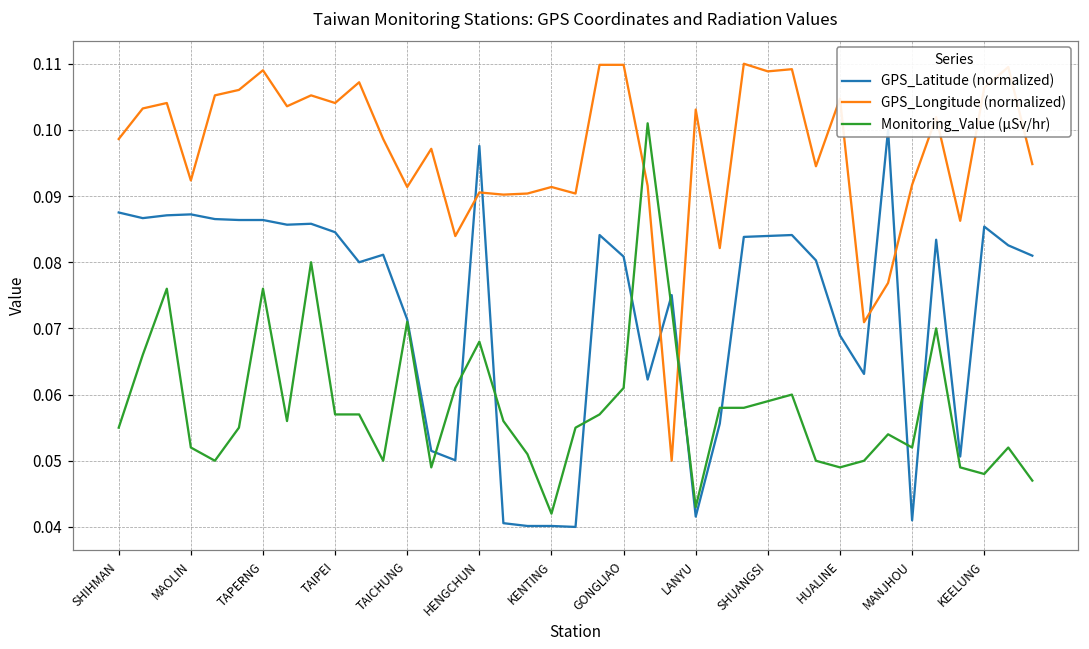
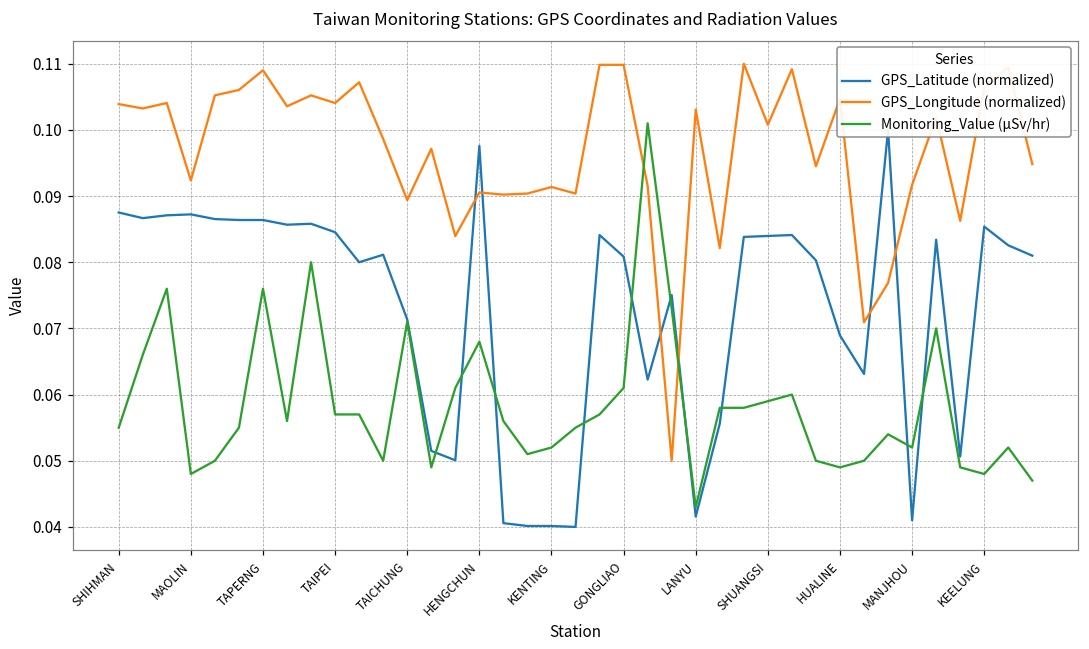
GPS_Longitude (normalized), SHIHMAN: 0.099 -> 0.104
Monitoring_Value (µSv/hr), MAOLIN: 0.052 -> 0.048
GPS_Longitude (normalized), TAICHUNG: 0.091 -> 0.089
Monitoring_Value (µSv/hr), KENTING: 0.042 -> 0.052
GPS_Longitude (normalized), SHUANGSI: 0.109 -> 0.101
